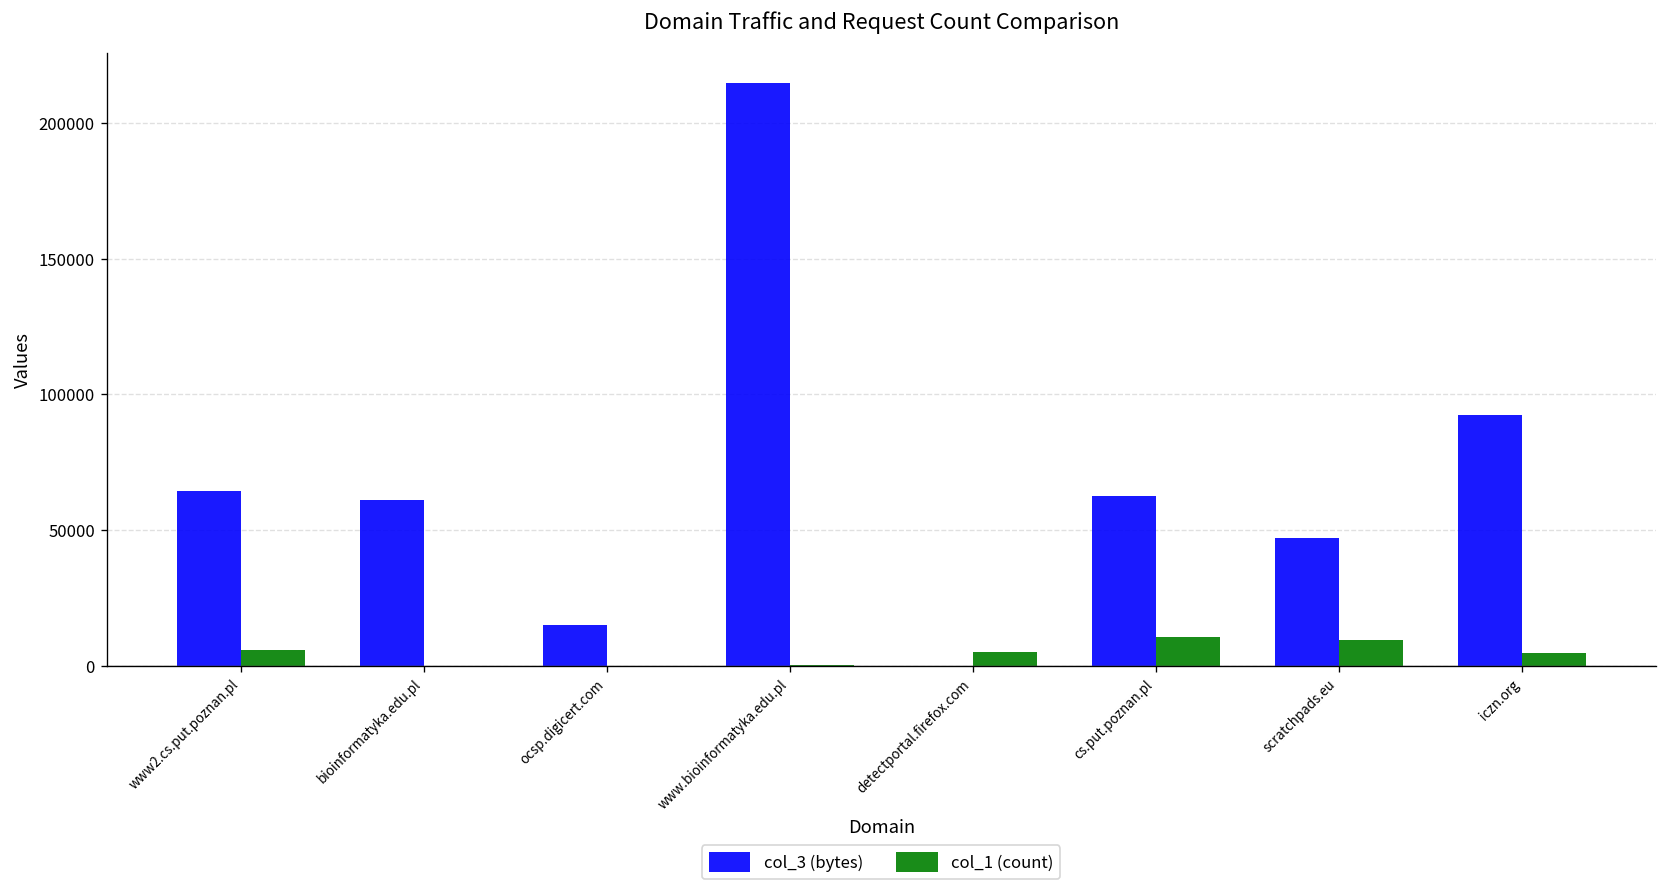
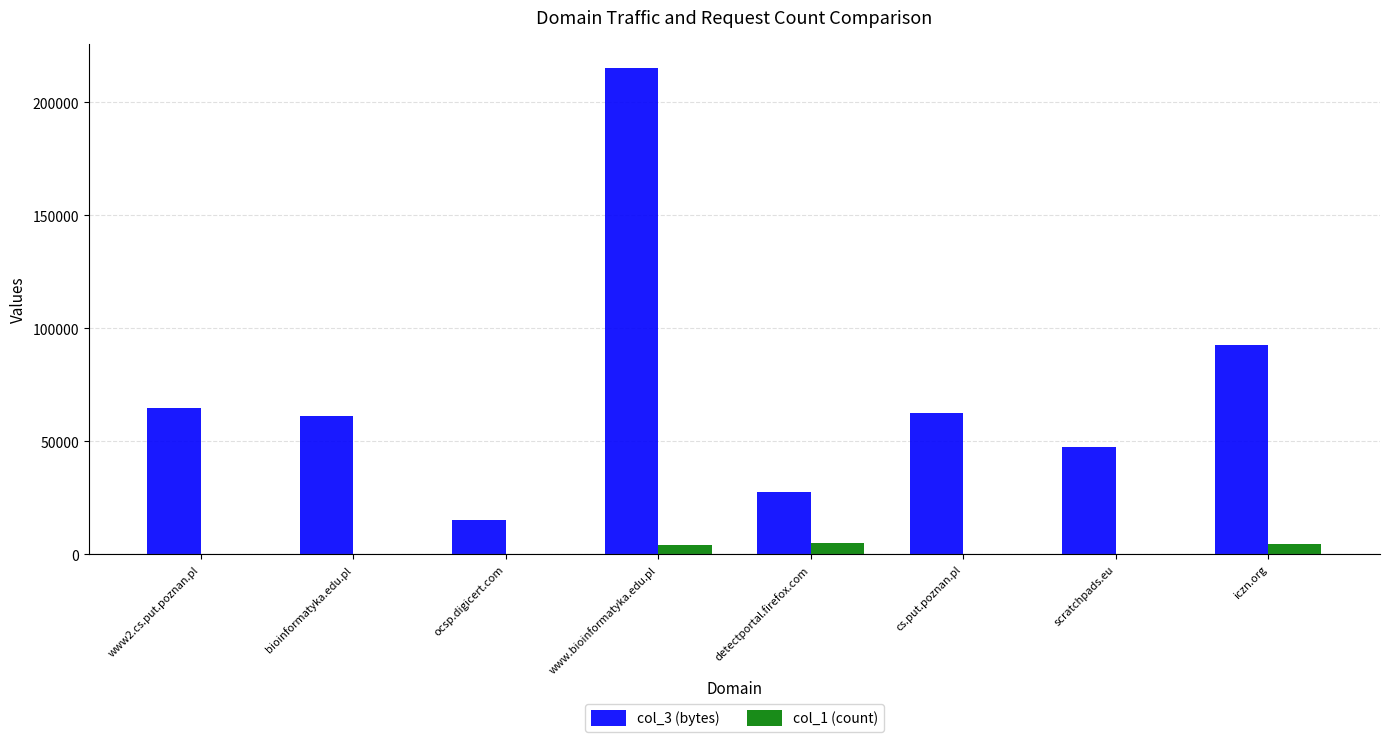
col_1 (count), www2.cs.put.poznan.pl: 6000 -> 0
col_1 (count), www.bioinformatyka.edu.pl: 0 -> 4000
col_3 (bytes), detectportal.firefox.com: 0 -> 27000
col_1 (count), cs.put.poznan.pl: 11000 -> 0
col_1 (count), scratchpads.eu: 9000 -> 0
